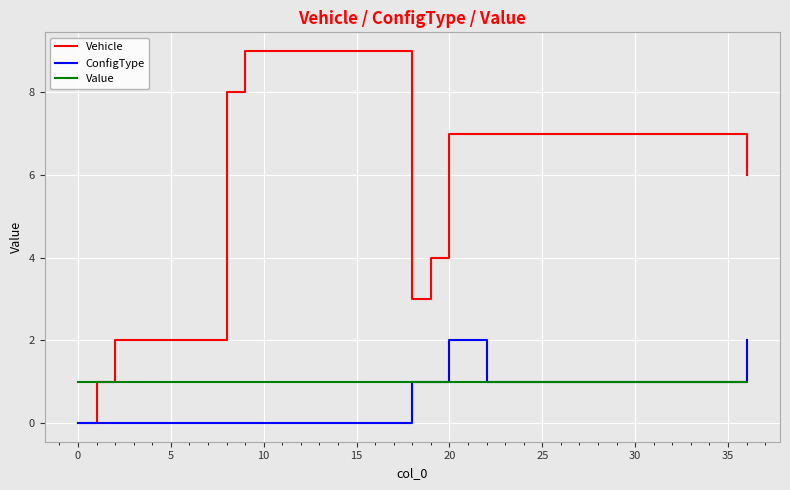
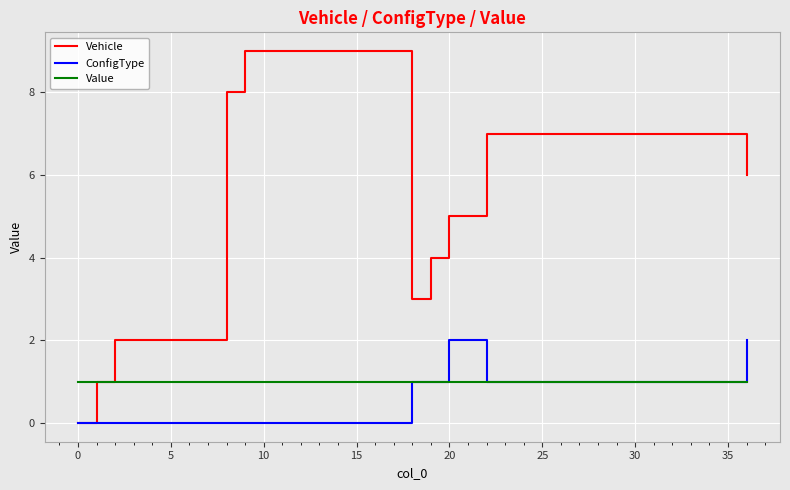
Vehicle, 20: 7 -> 5
